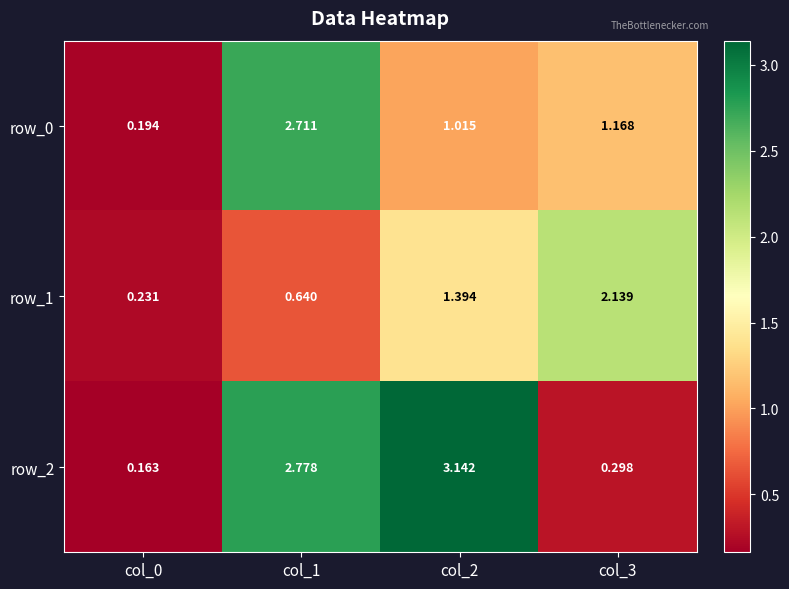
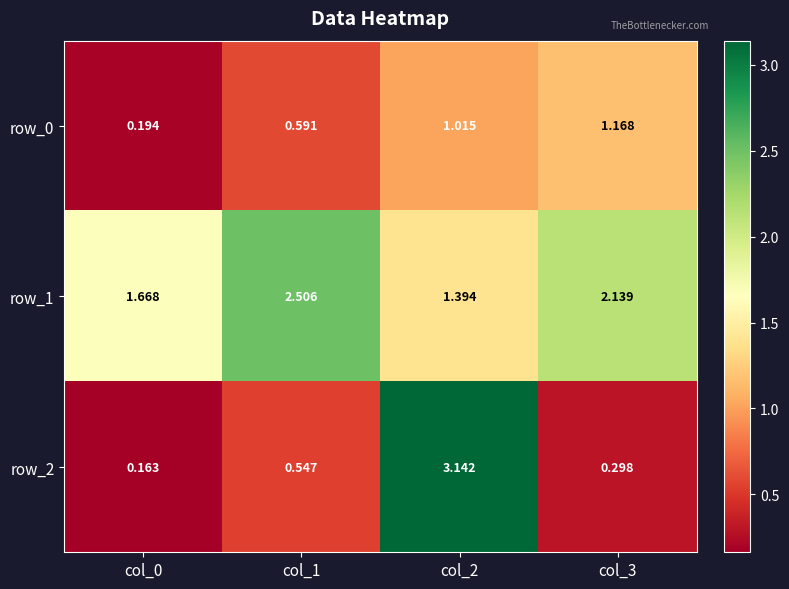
row_0, col_1: 2.711 -> 0.591
row_1, col_0: 0.231 -> 1.668
row_1, col_1: 0.640 -> 2.506
row_2, col_1: 2.778 -> 0.547
